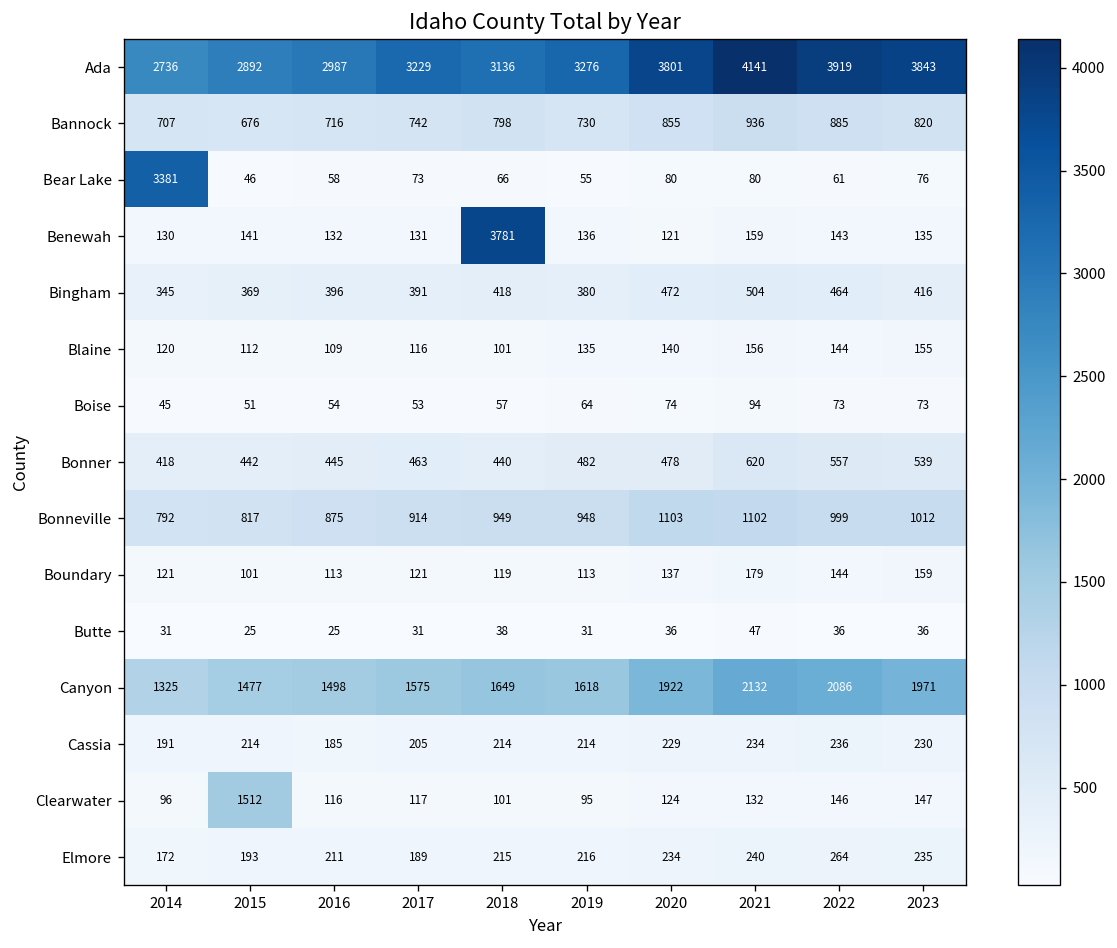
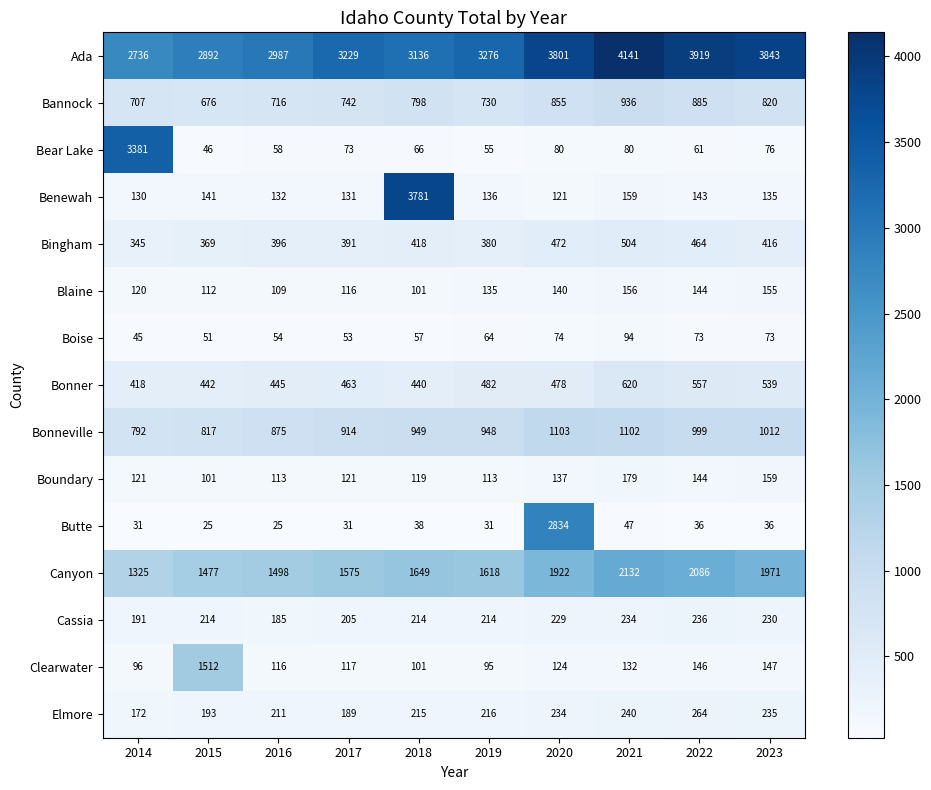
Butte, 2020: 36 -> 2834
